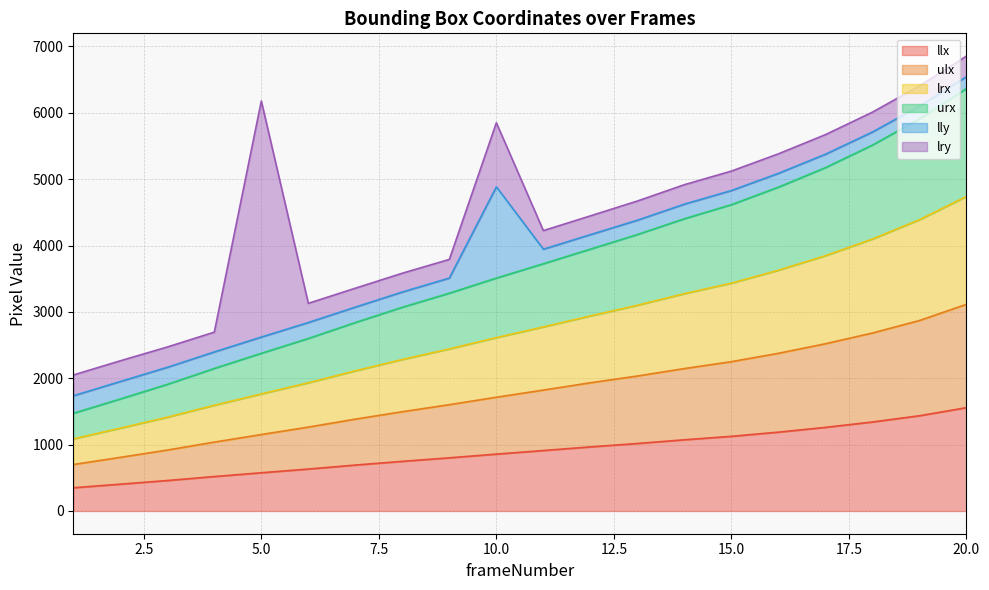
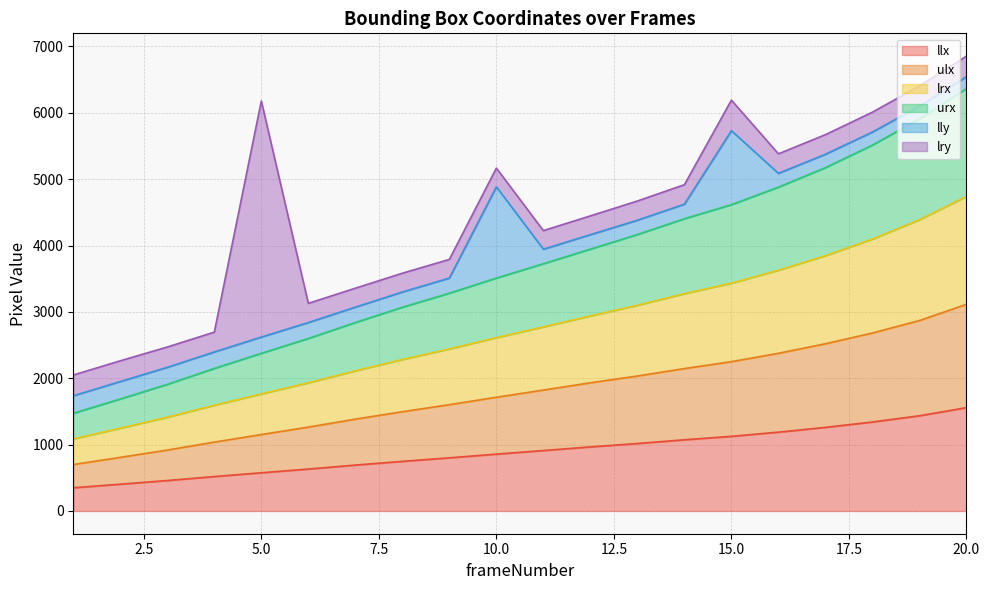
lry, 10.0: 1000 -> 300
lly, 15.0: 200 -> 1100
lry, 15.0: 300 -> 500
